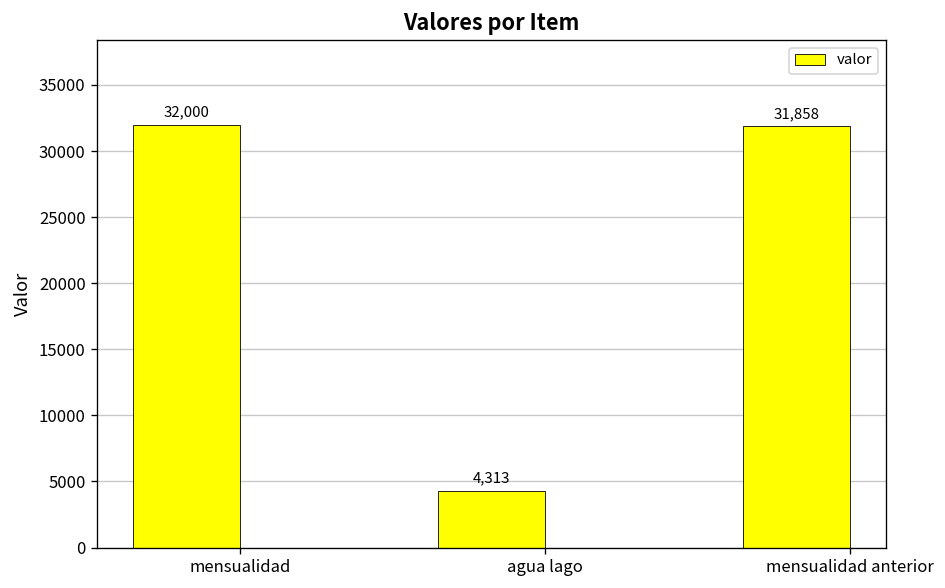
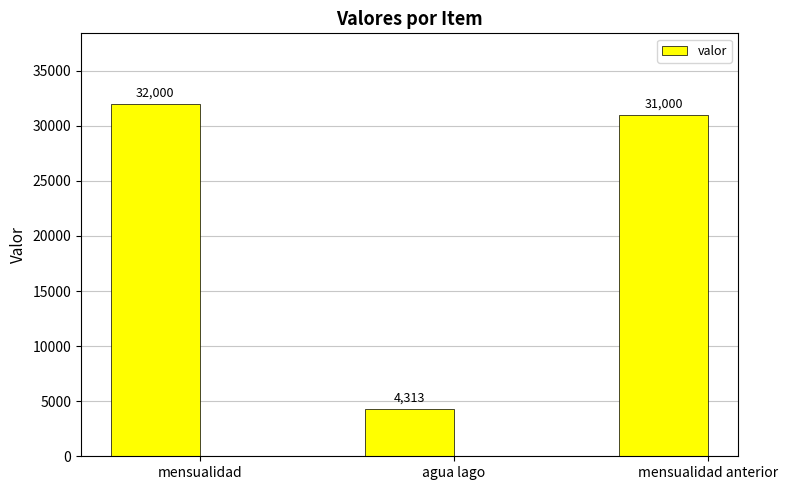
mensualidad anterior: 31,858 -> 31,000
